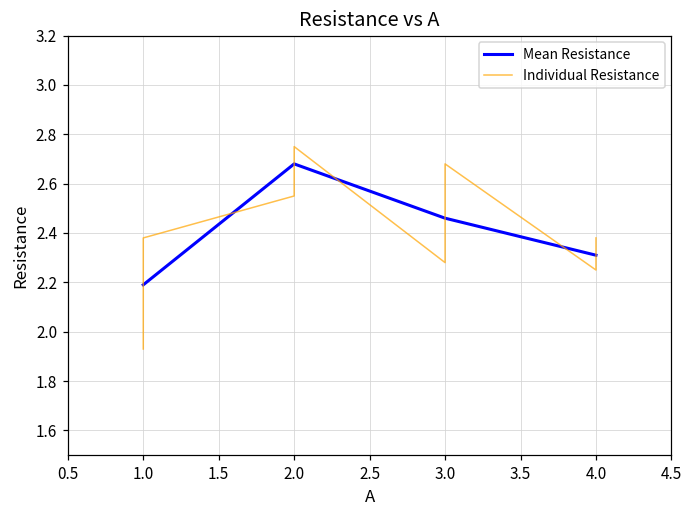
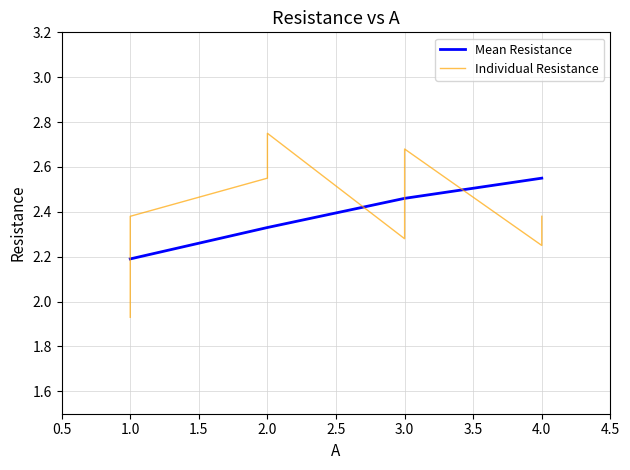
Mean Resistance, 2.0: 2.68 -> 2.33
Mean Resistance, 4.0: 2.31 -> 2.55
